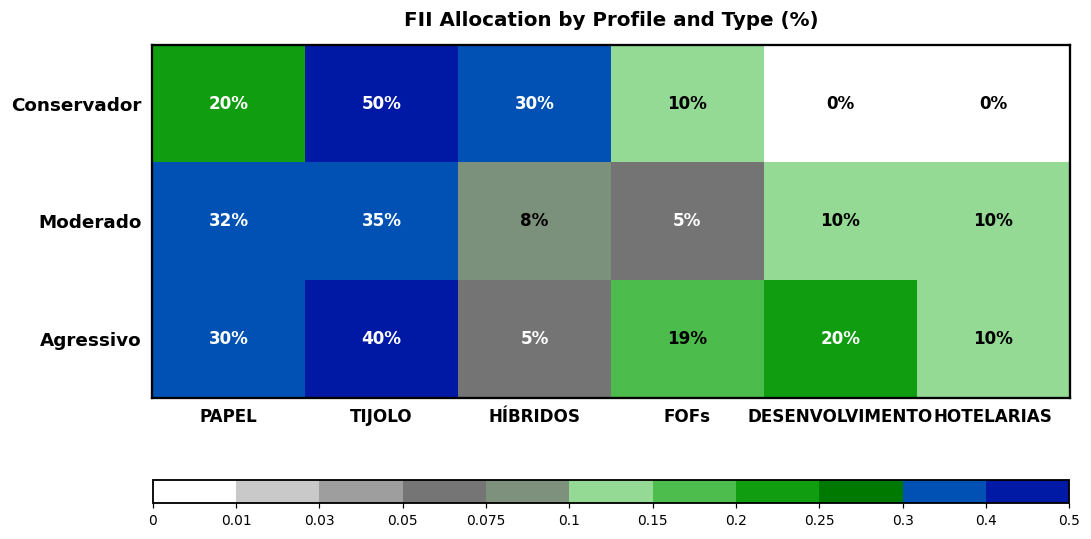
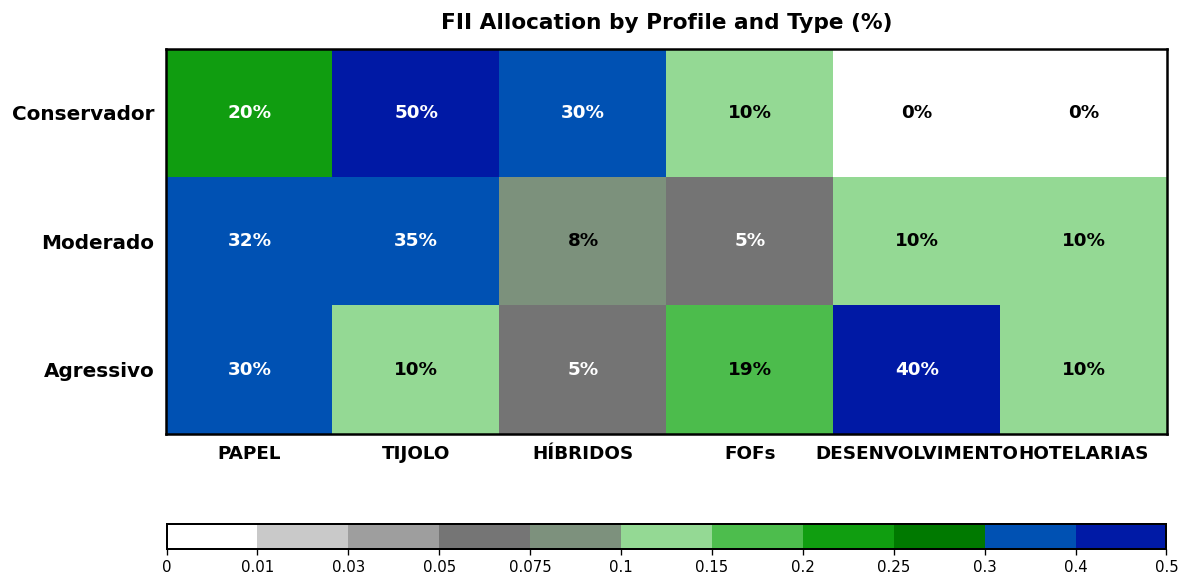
Agressivo, TIJOLO: 40% -> 10%
Agressivo, DESENVOLVIMENTO: 20% -> 40%
